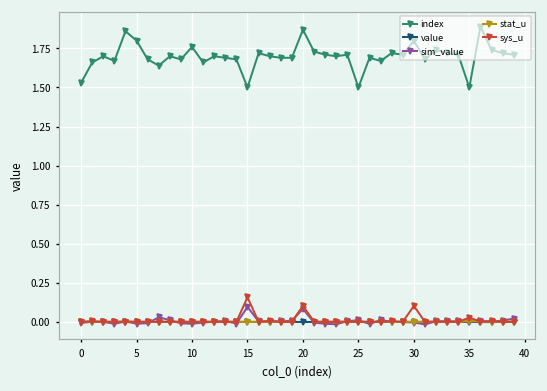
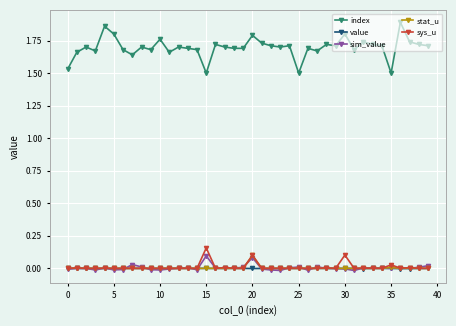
index, 20: 1.87 -> 1.79
